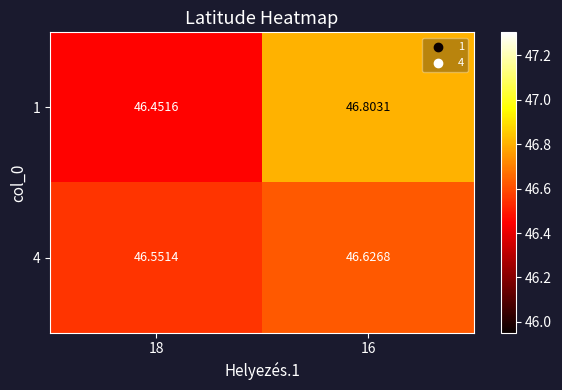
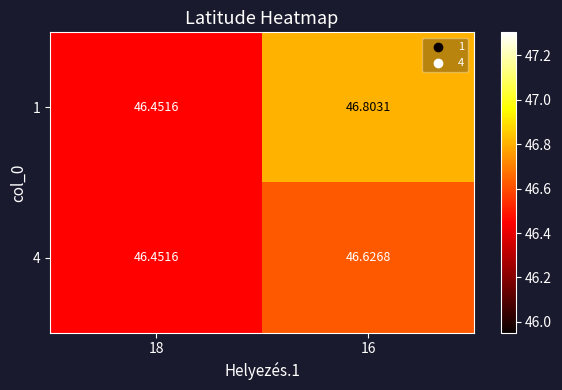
4, 18: 46.5514 -> 46.4516
